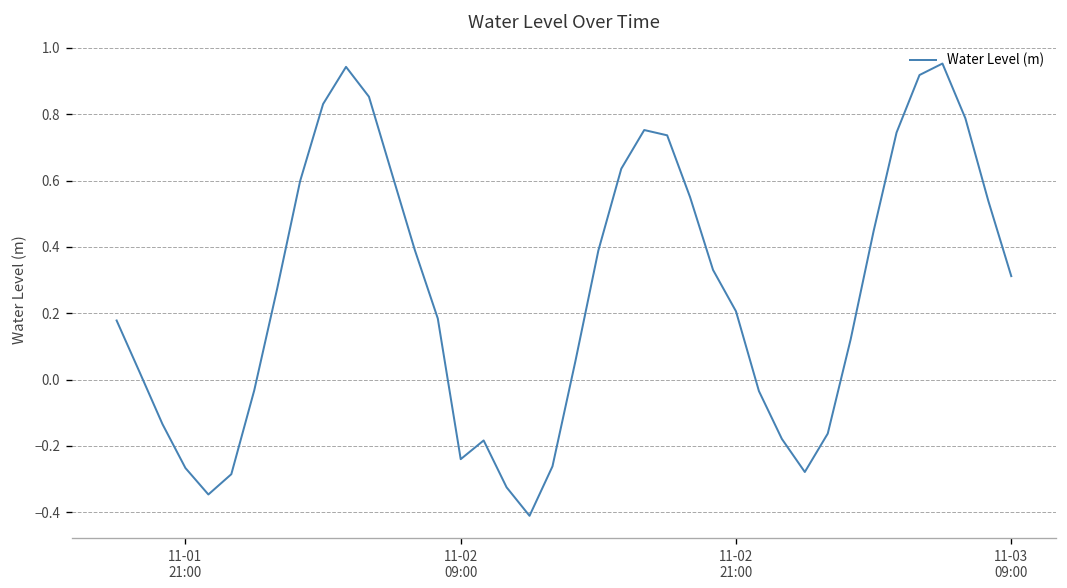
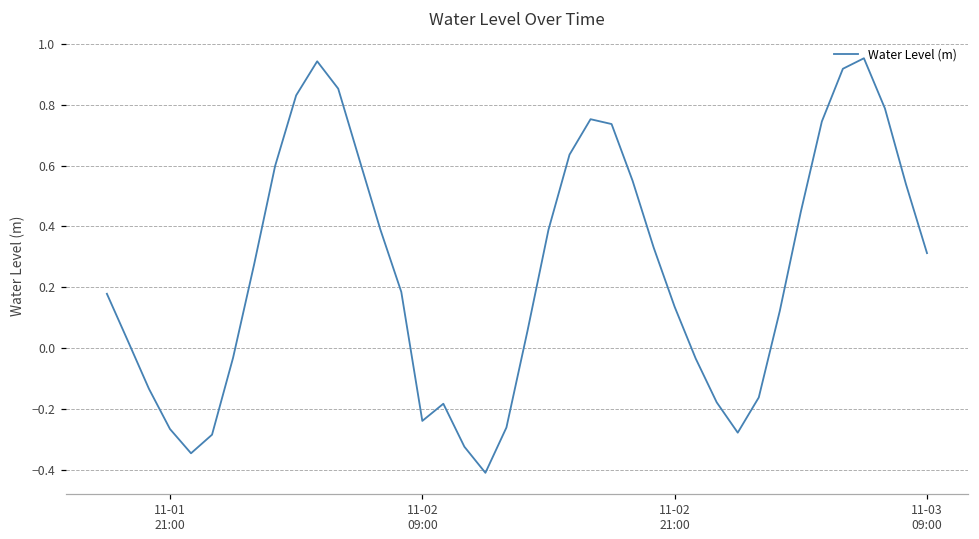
11-02 21:00: 0.21 -> 0.14
